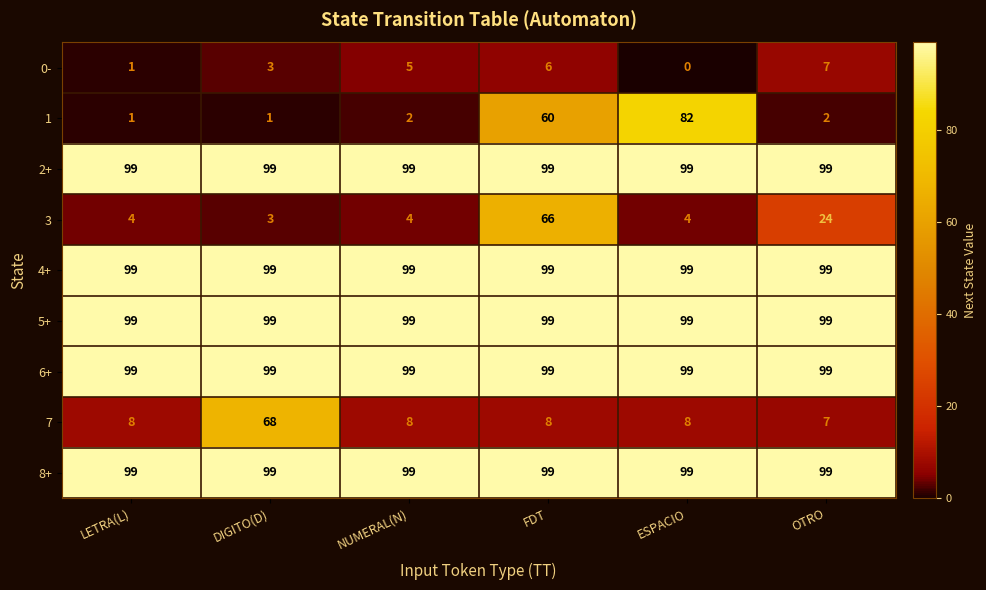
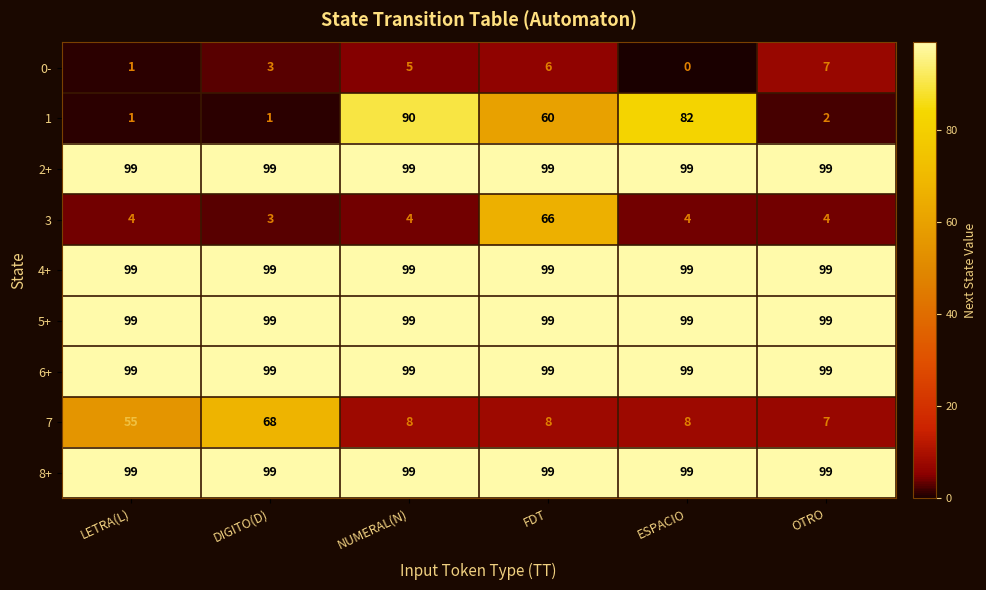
1, NUMERAL(N): 2 -> 90
3, OTRO: 24 -> 4
7, LETRA(L): 8 -> 55
